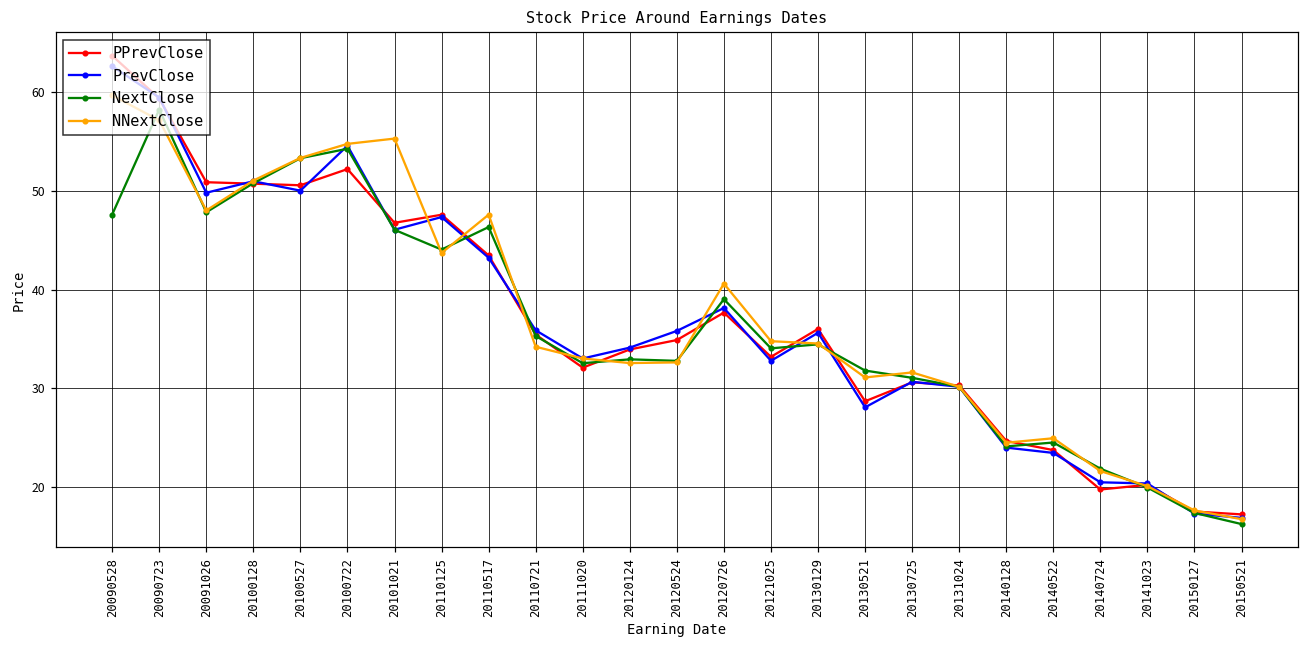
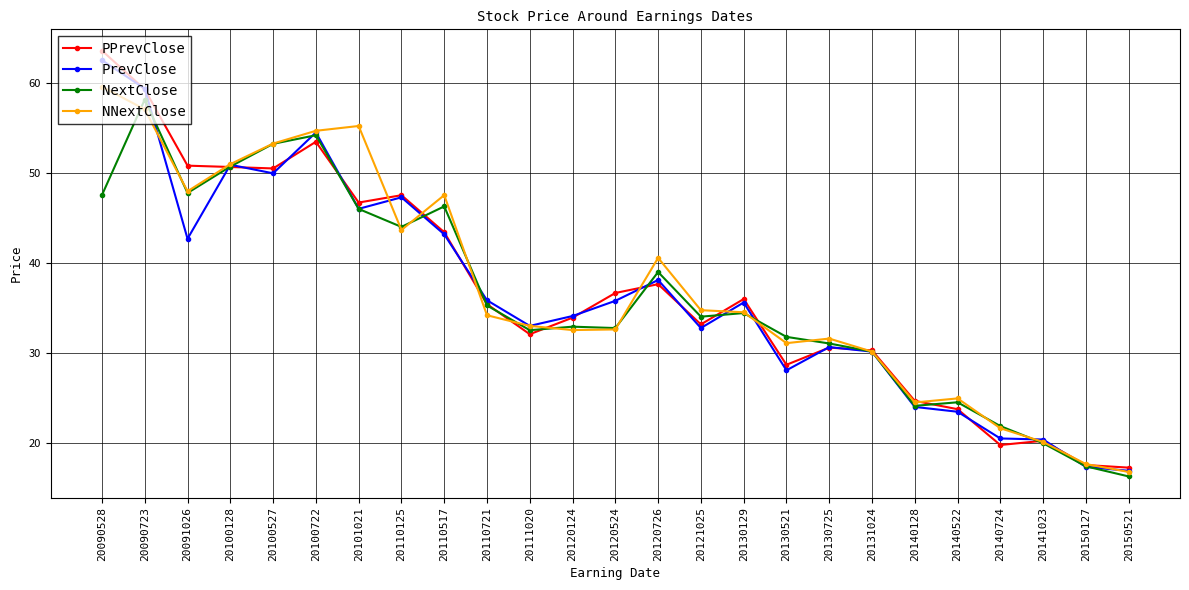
PrevClose, 20091026: 50 -> 43
PPrevClose, 20100722: 52 -> 54
PPrevClose, 20120524: 35 -> 37
